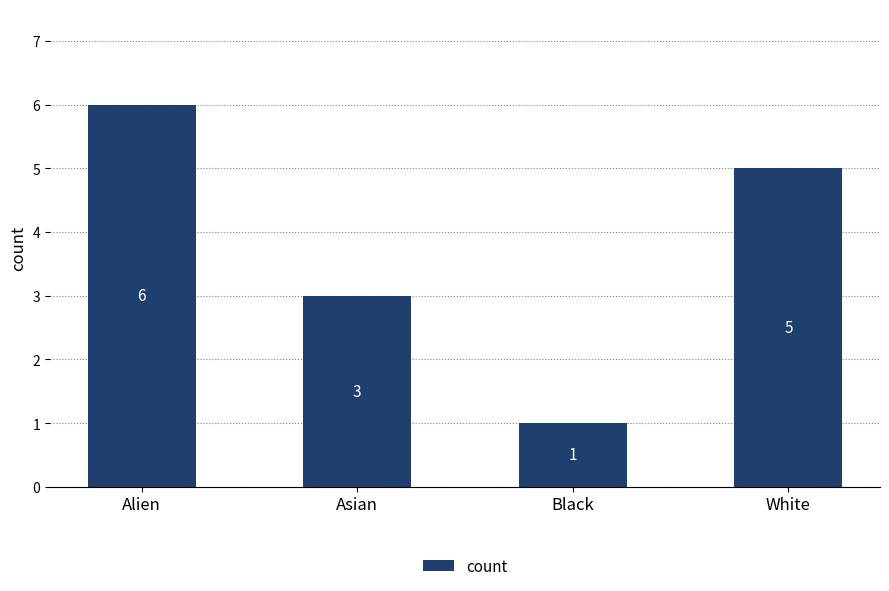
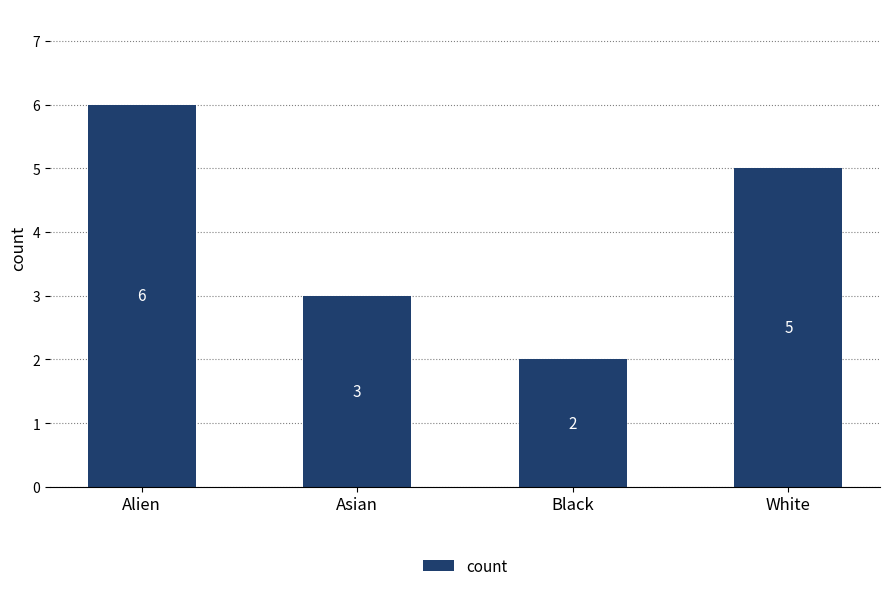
Black: 1 -> 2
